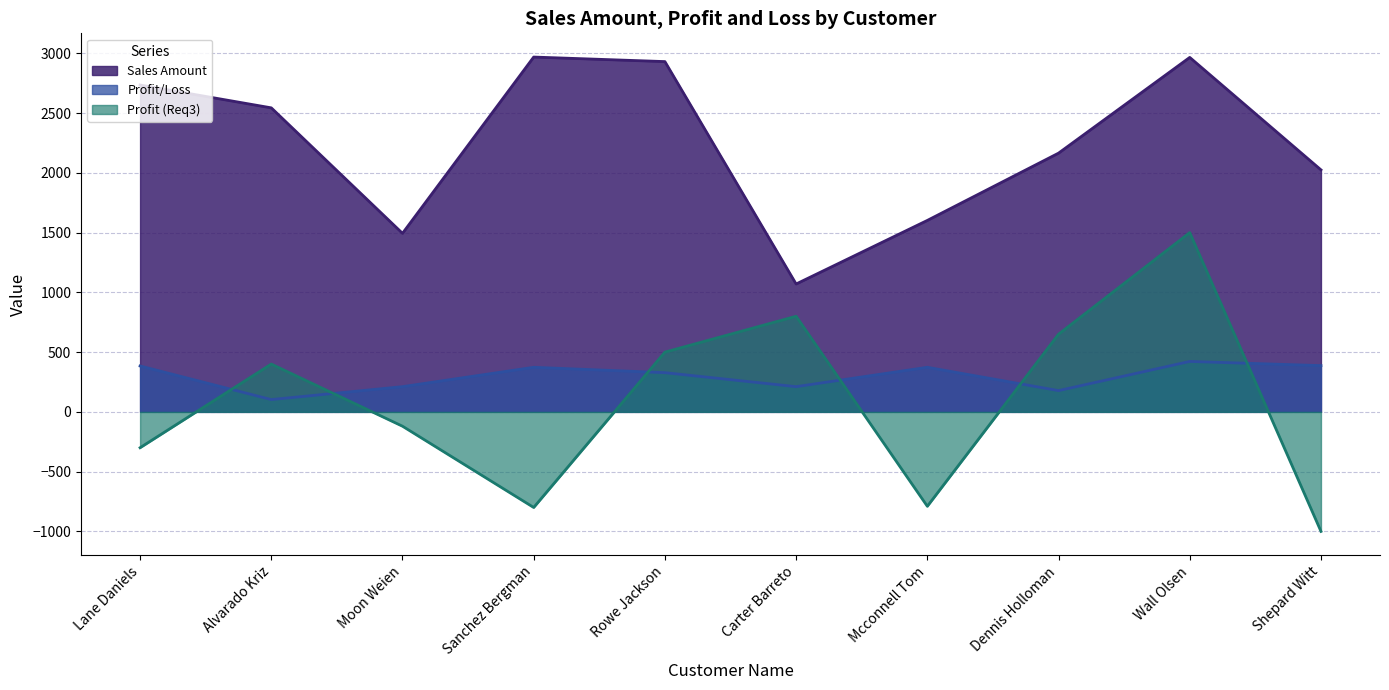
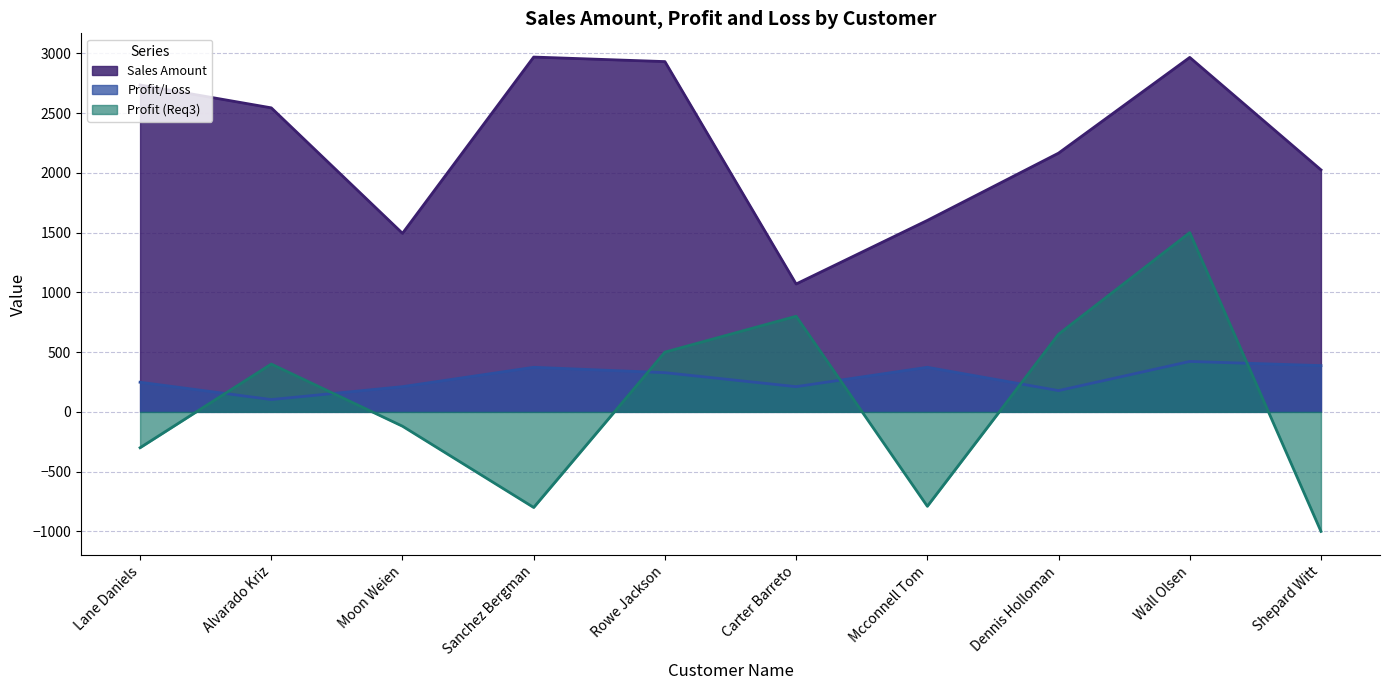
Profit/Loss, Lane Daniels: 380 -> 250
